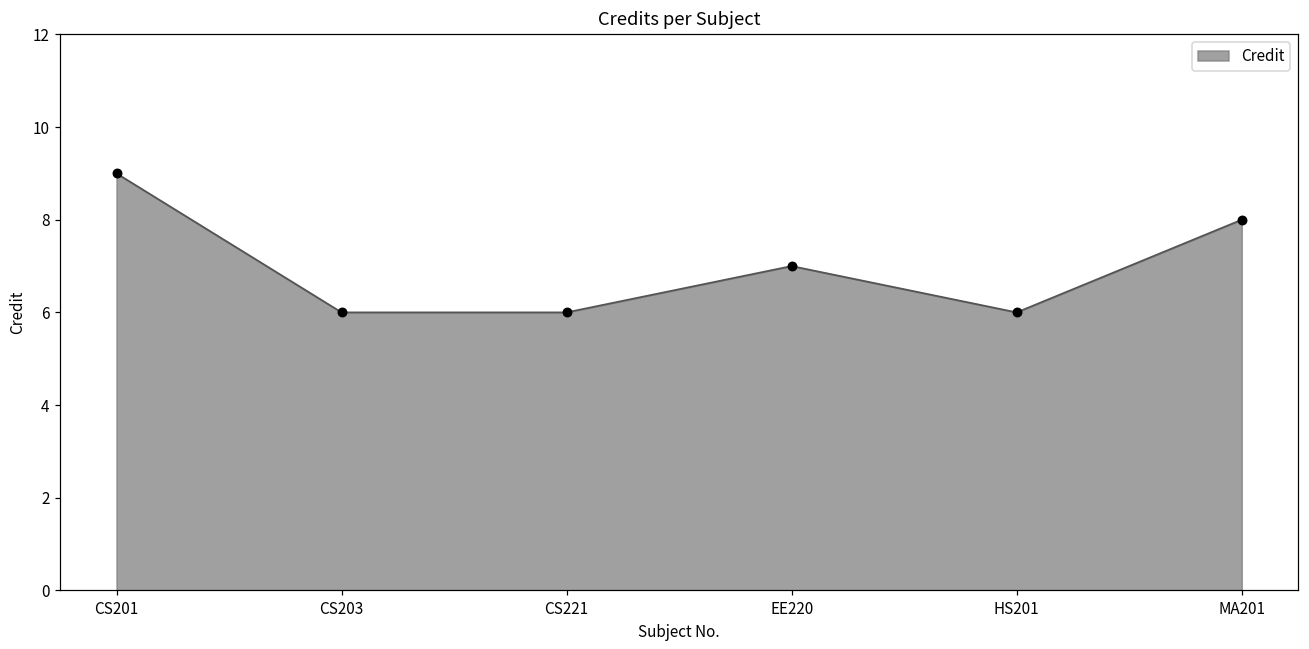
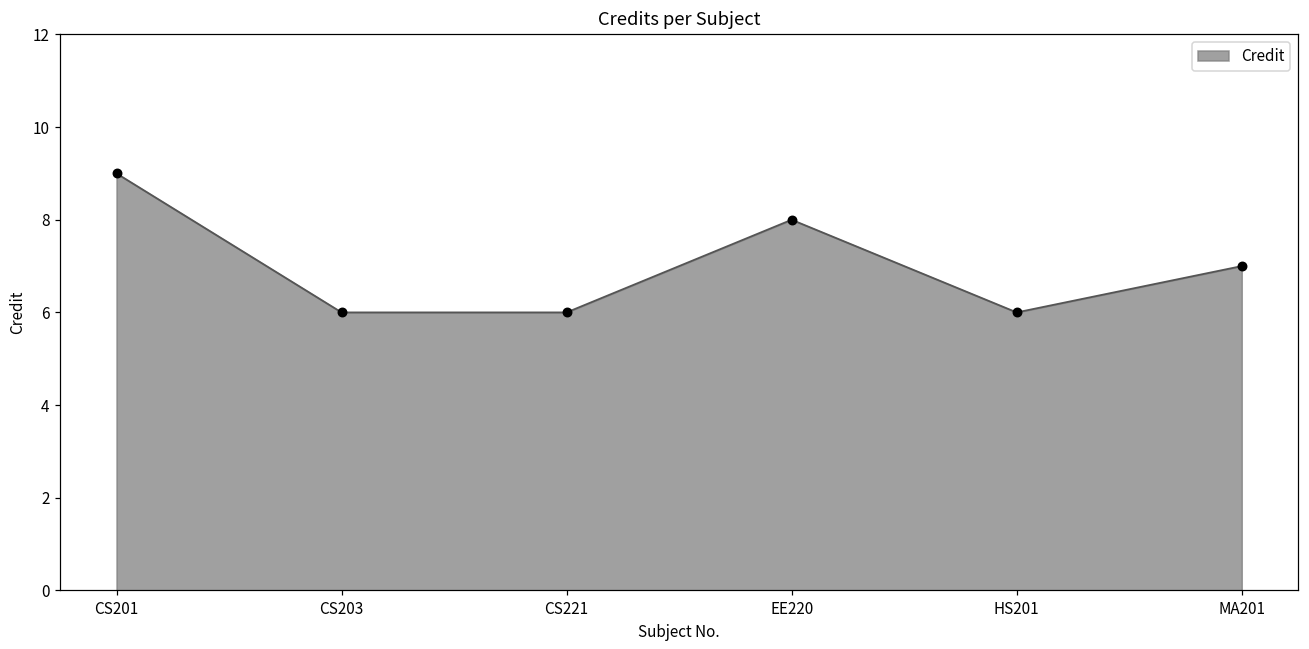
EE220: 7 -> 8
MA201: 8 -> 7
